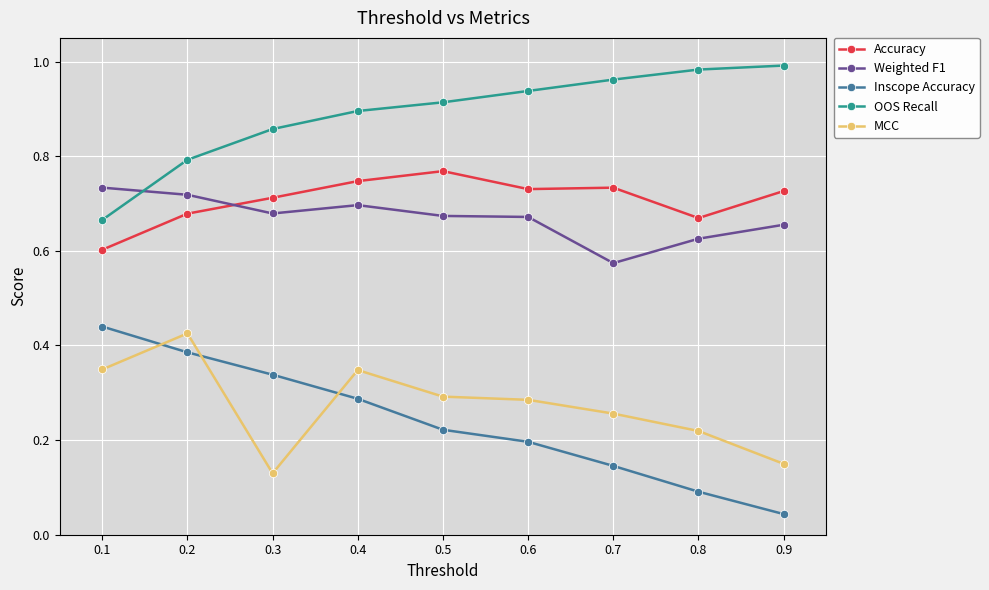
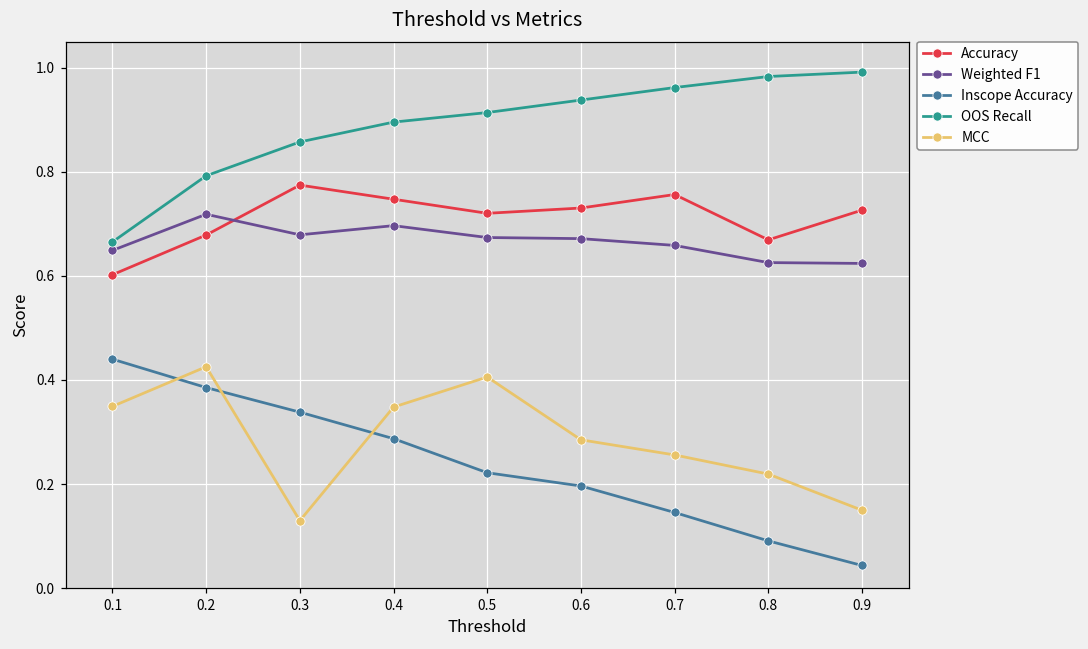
Weighted F1, 0.1: 0.73 -> 0.65
Accuracy, 0.3: 0.71 -> 0.77
Accuracy, 0.5: 0.77 -> 0.72
MCC, 0.5: 0.29 -> 0.41
Accuracy, 0.7: 0.73 -> 0.76
Weighted F1, 0.7: 0.57 -> 0.66
Weighted F1, 0.9: 0.66 -> 0.62
